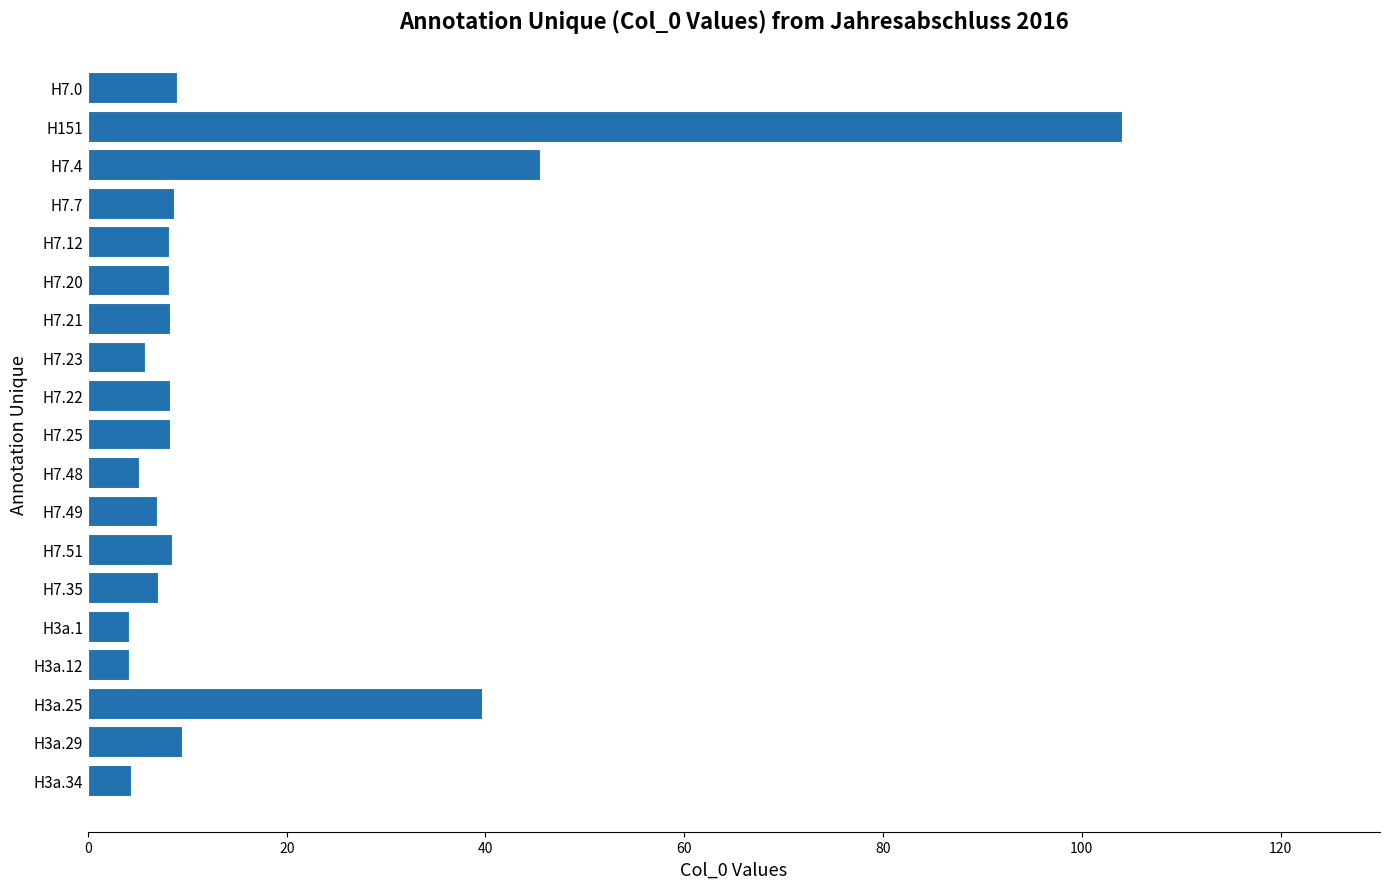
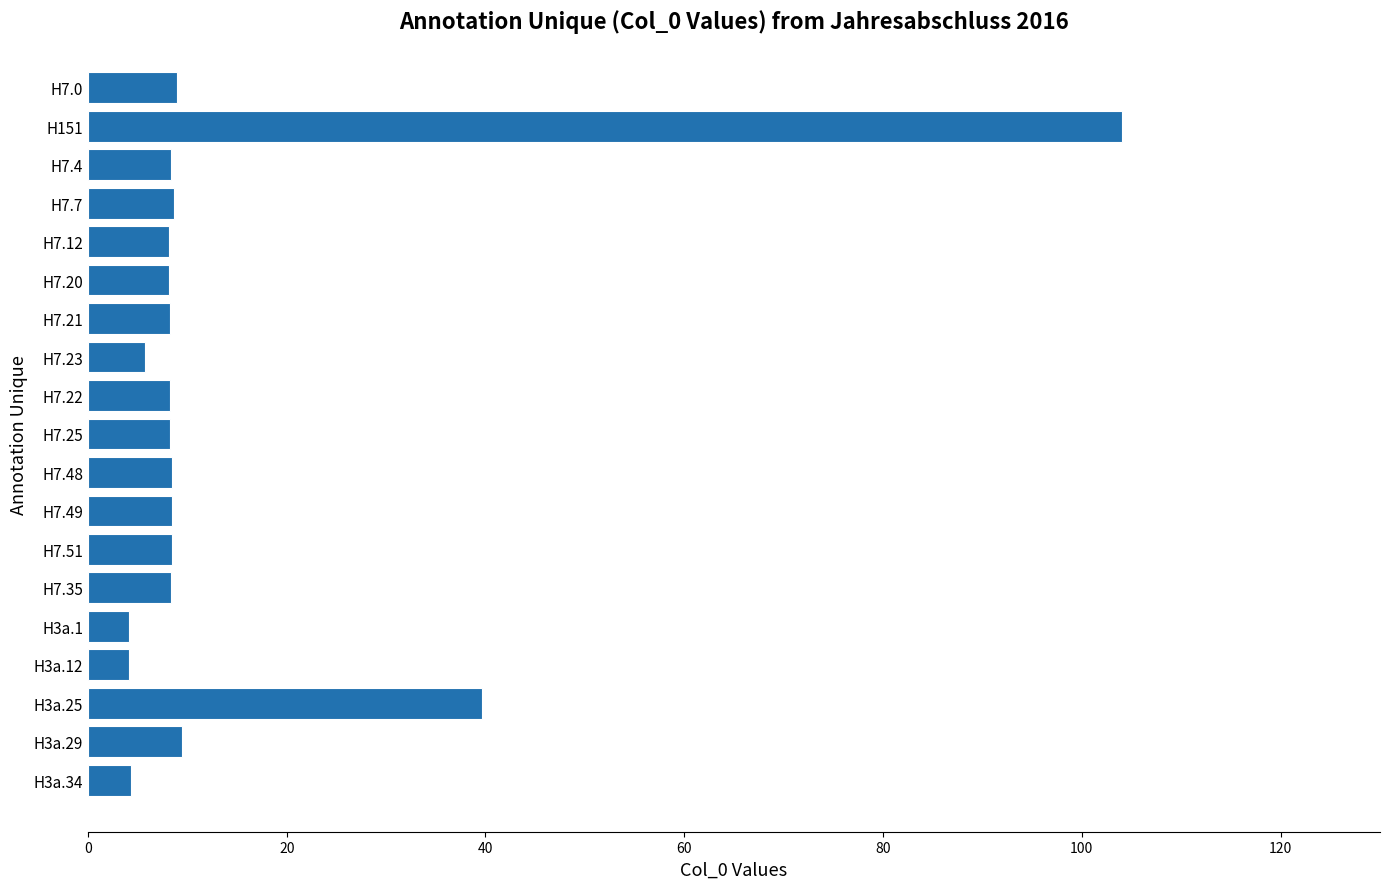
H7.4: 46 -> 8
H7.48: 5 -> 8
H7.49: 7 -> 8
H7.35: 7 -> 8
